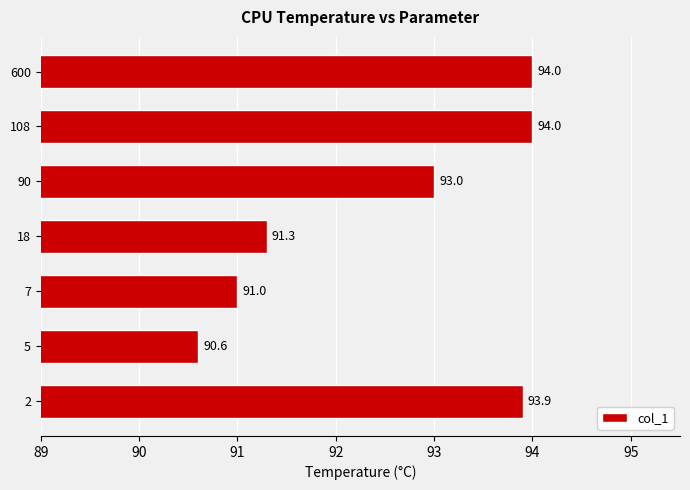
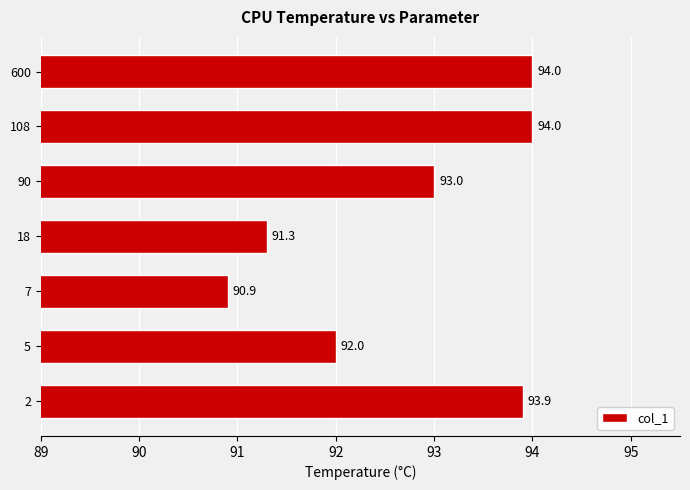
7: 91.0 -> 90.9
5: 90.6 -> 92.0
